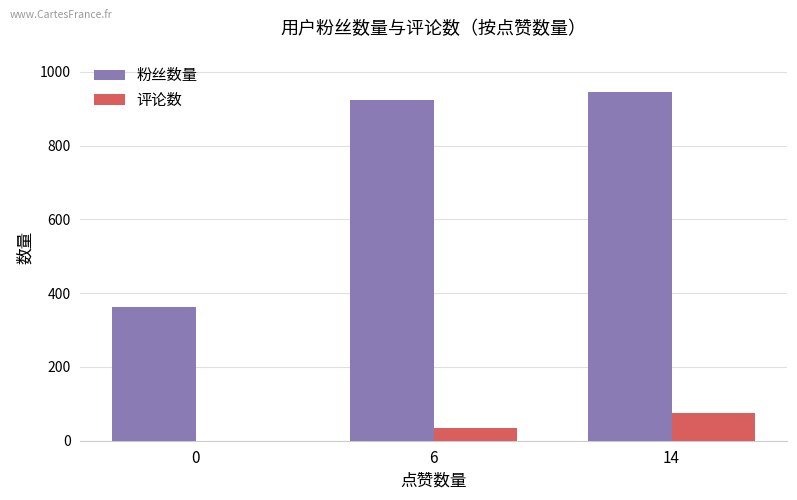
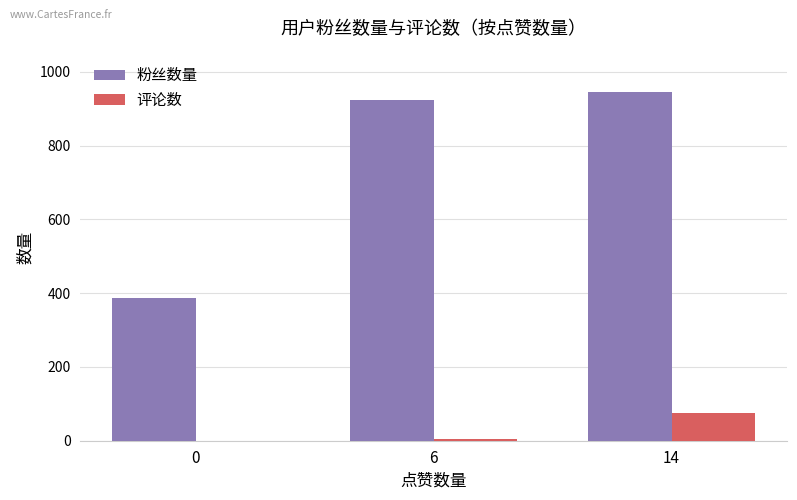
粉丝数量, 0: 360 -> 390
评论数, 6: 30 -> 0
